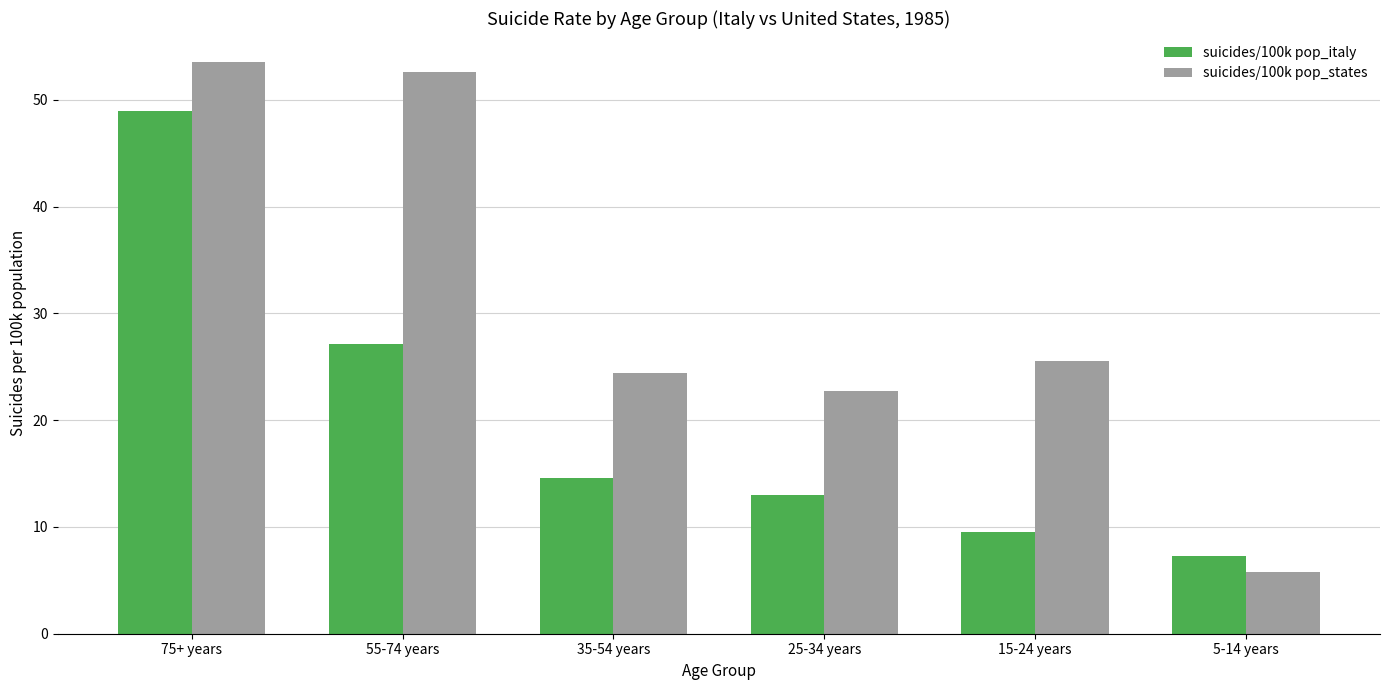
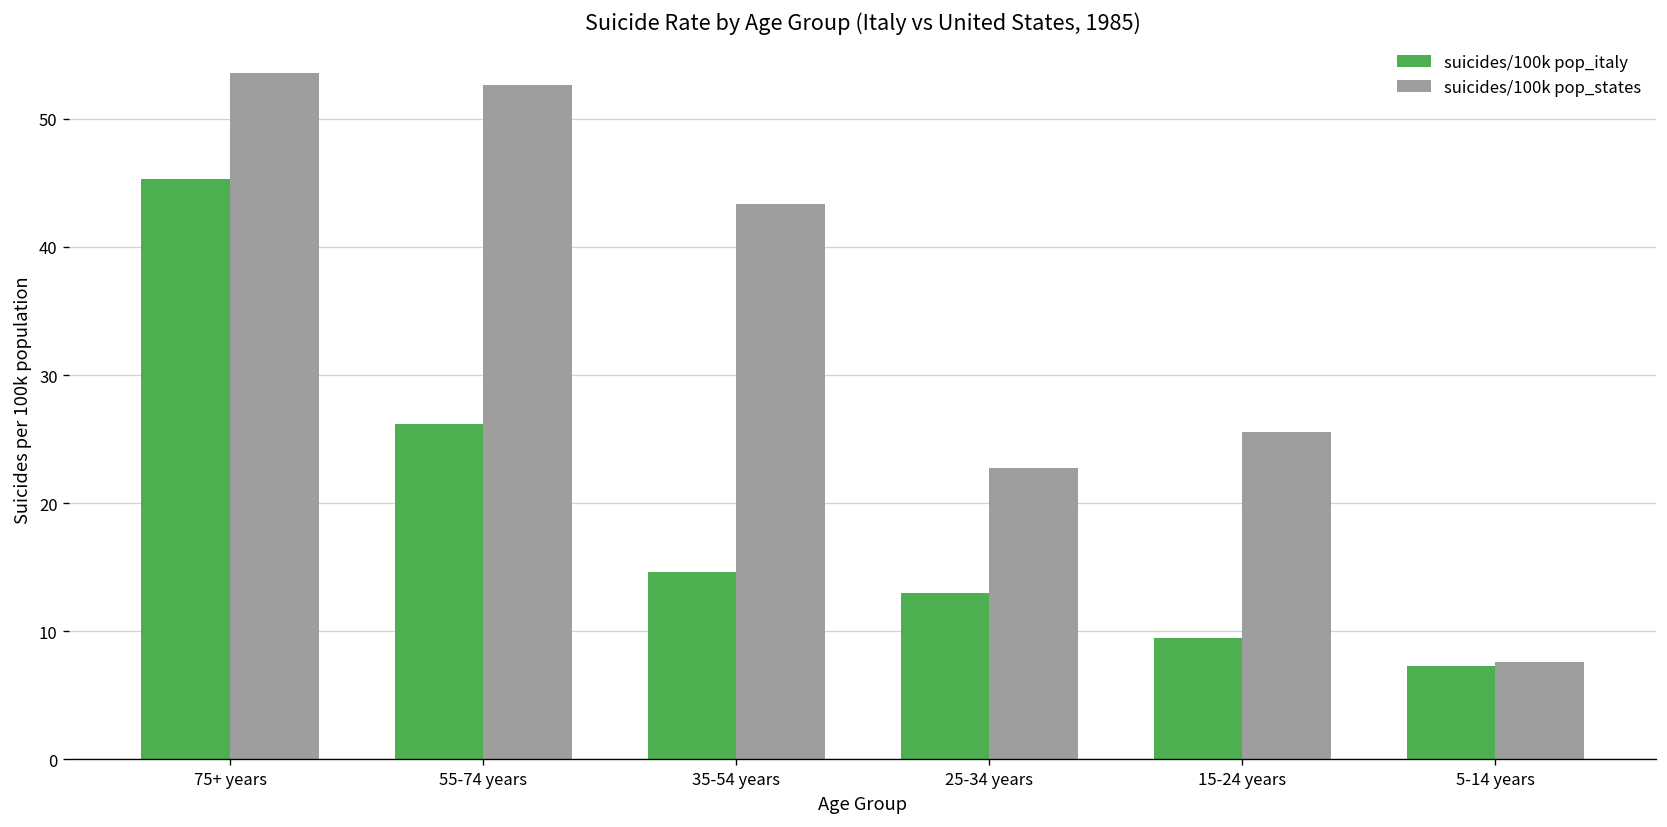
suicides/100k pop_italy, 75+ years: 48.9 -> 45.3
suicides/100k pop_italy, 55-74 years: 27.2 -> 26.2
suicides/100k pop_states, 35-54 years: 24.5 -> 43.4
suicides/100k pop_states, 5-14 years: 5.8 -> 7.6
